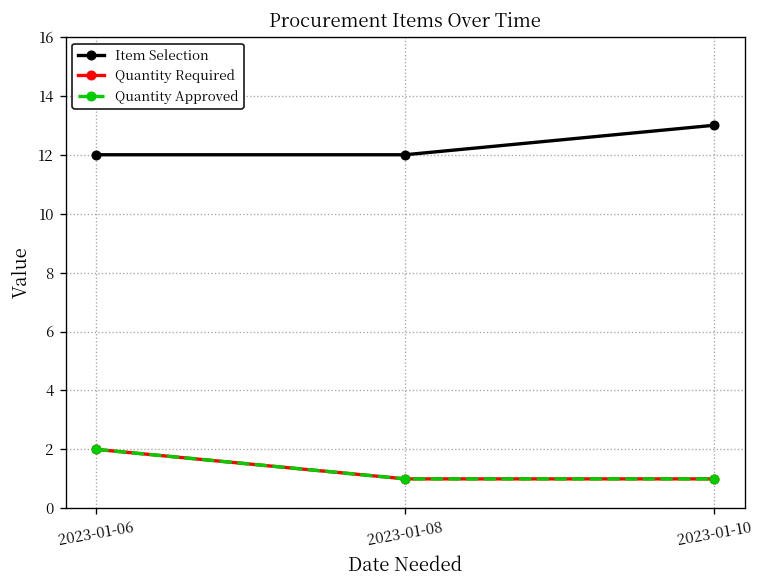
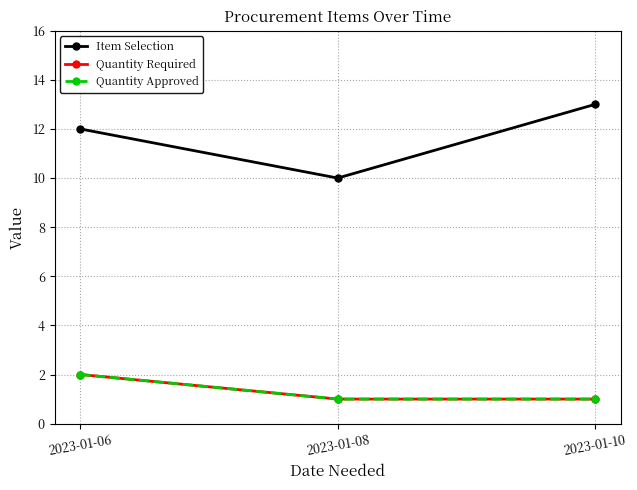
Item Selection, 2023-01-08: 12 -> 10
